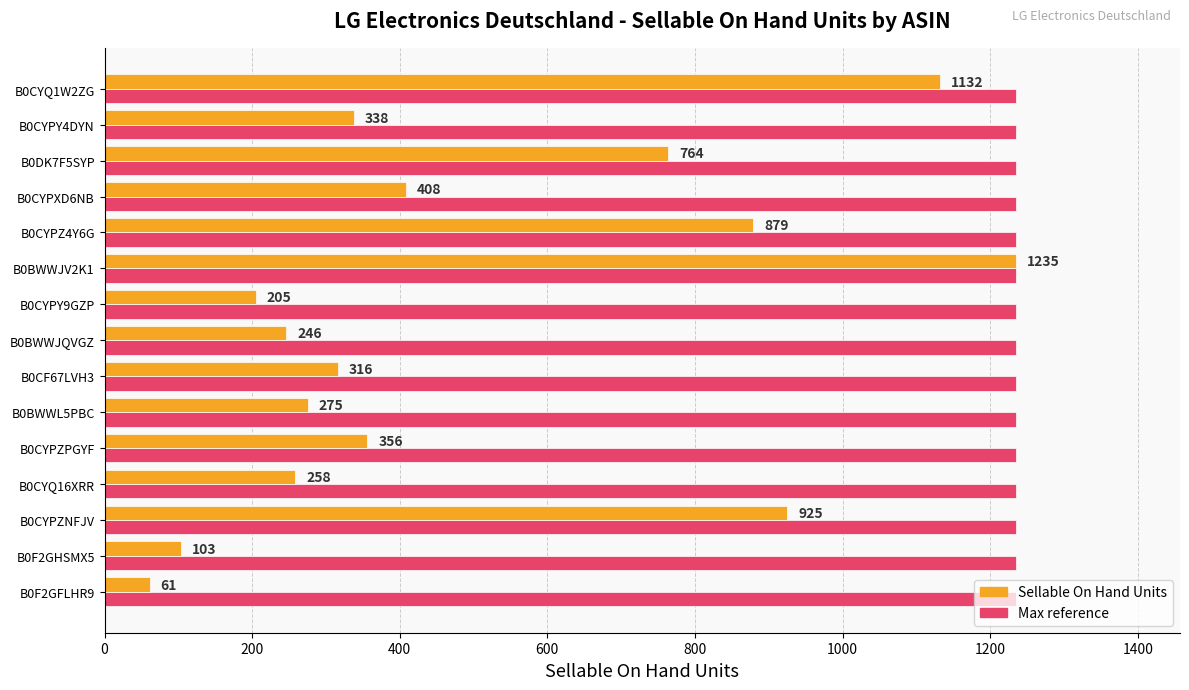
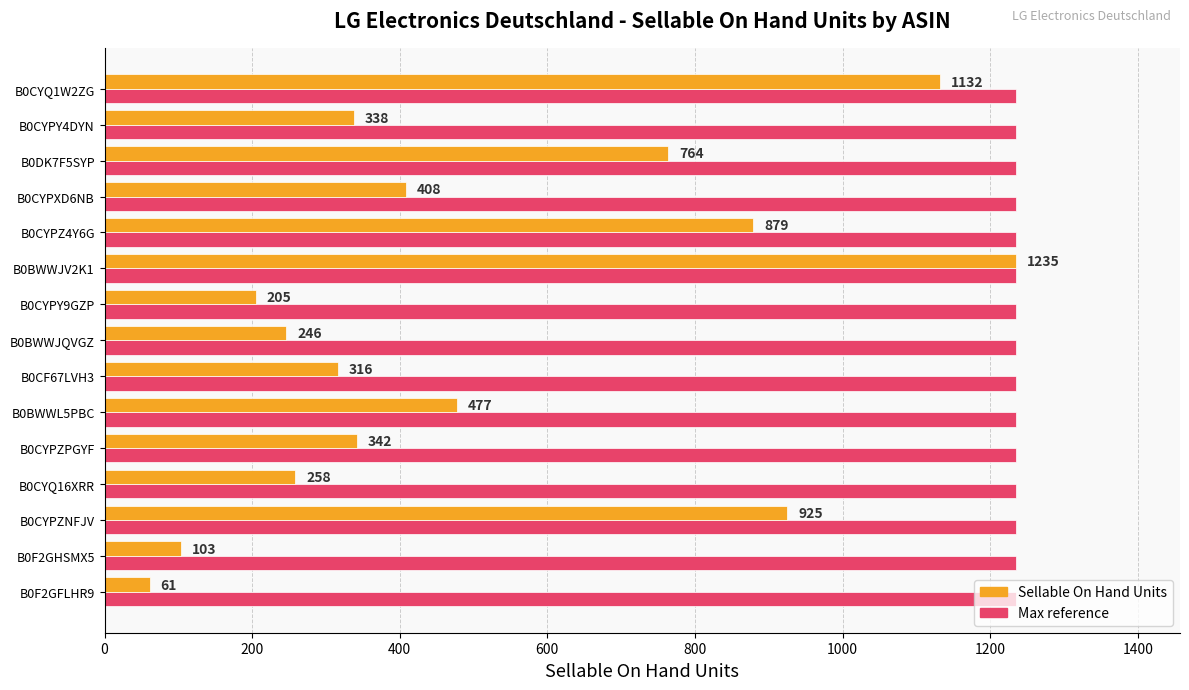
Sellable On Hand Units, B0BWWL5PBC: 275 -> 477
Sellable On Hand Units, B0CYPZPGYF: 356 -> 342
